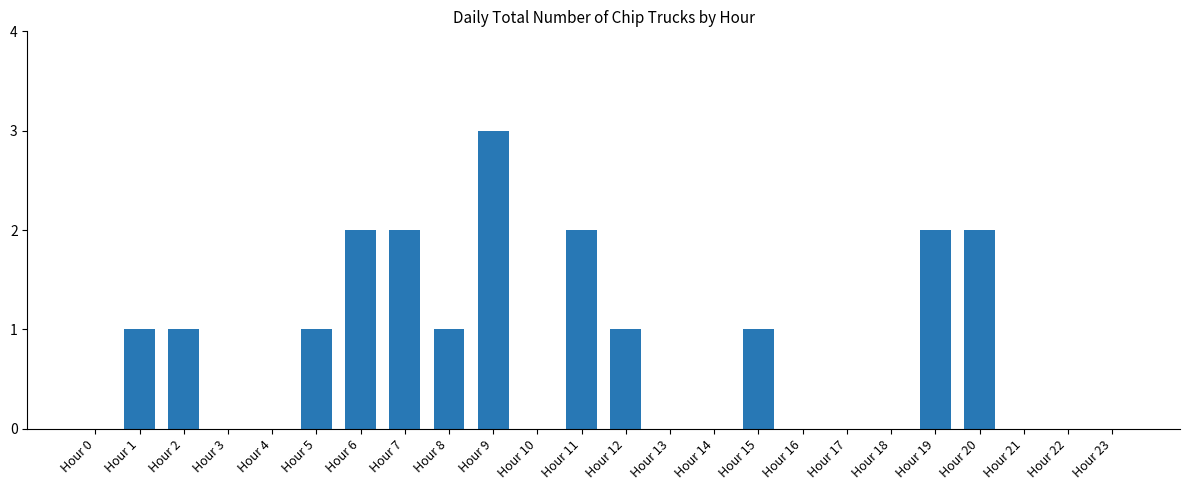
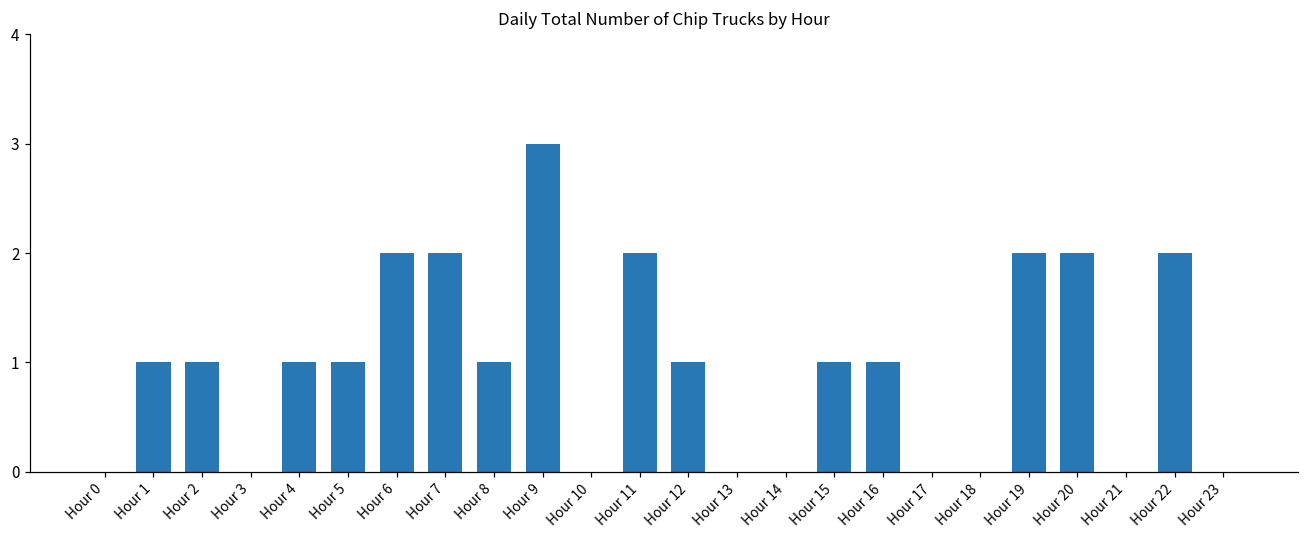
Hour 4: 0 -> 1
Hour 16: 0 -> 1
Hour 22: 0 -> 2
